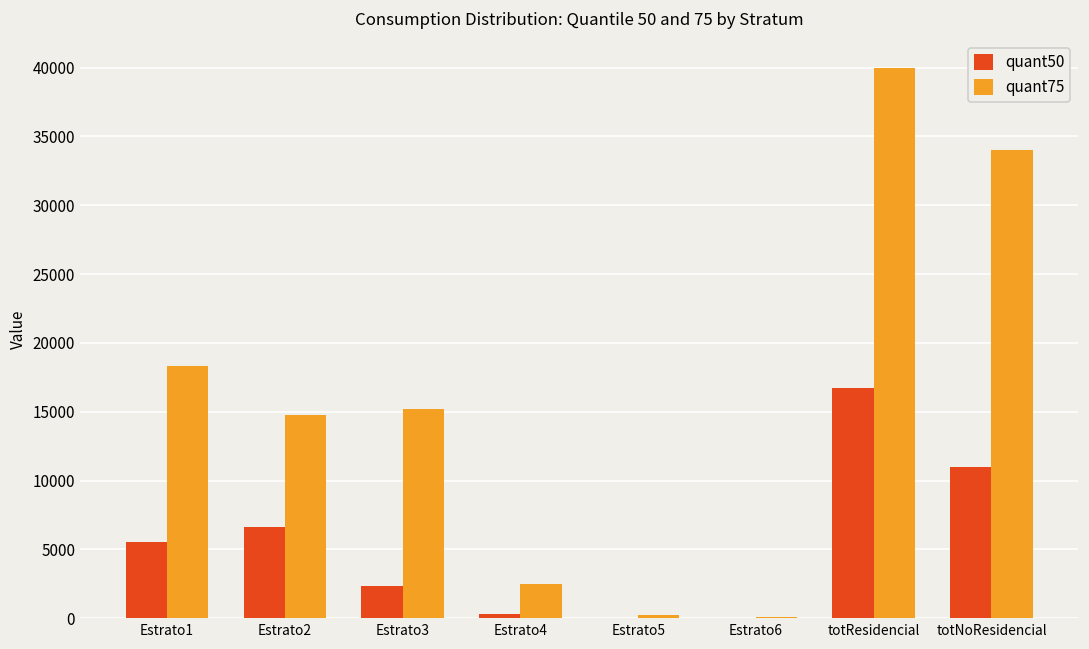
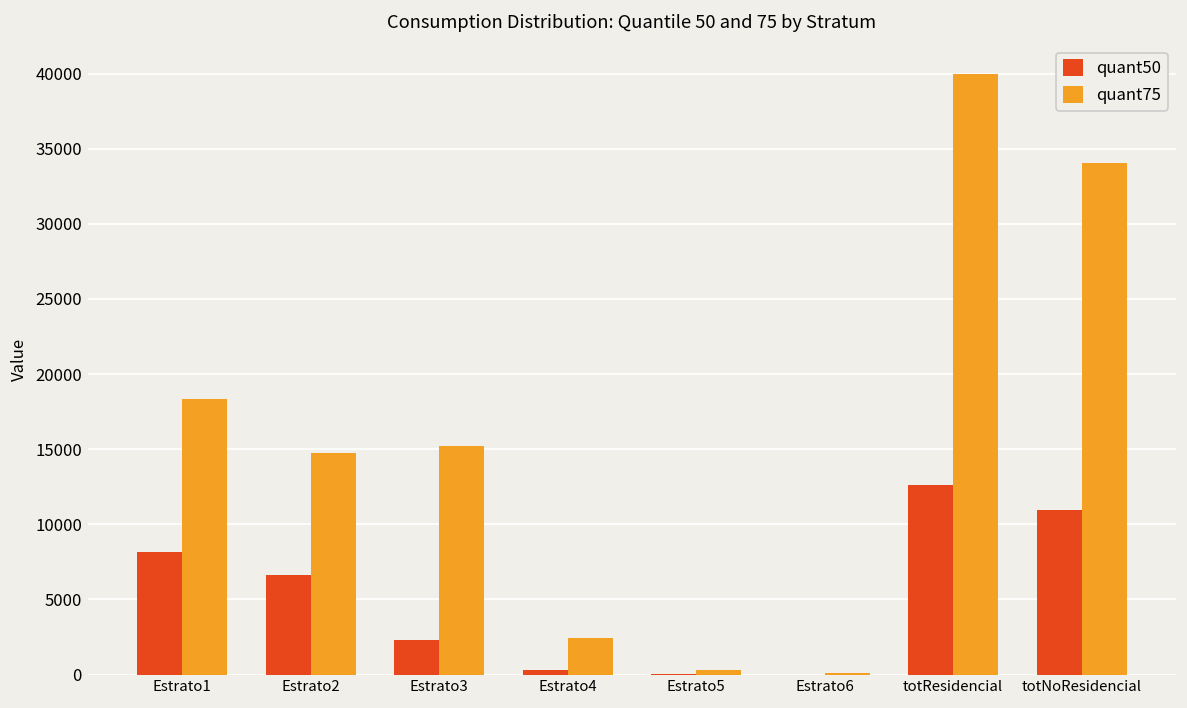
quant50, Estrato1: 5600 -> 8200
quant50, totResidencial: 16700 -> 12600
